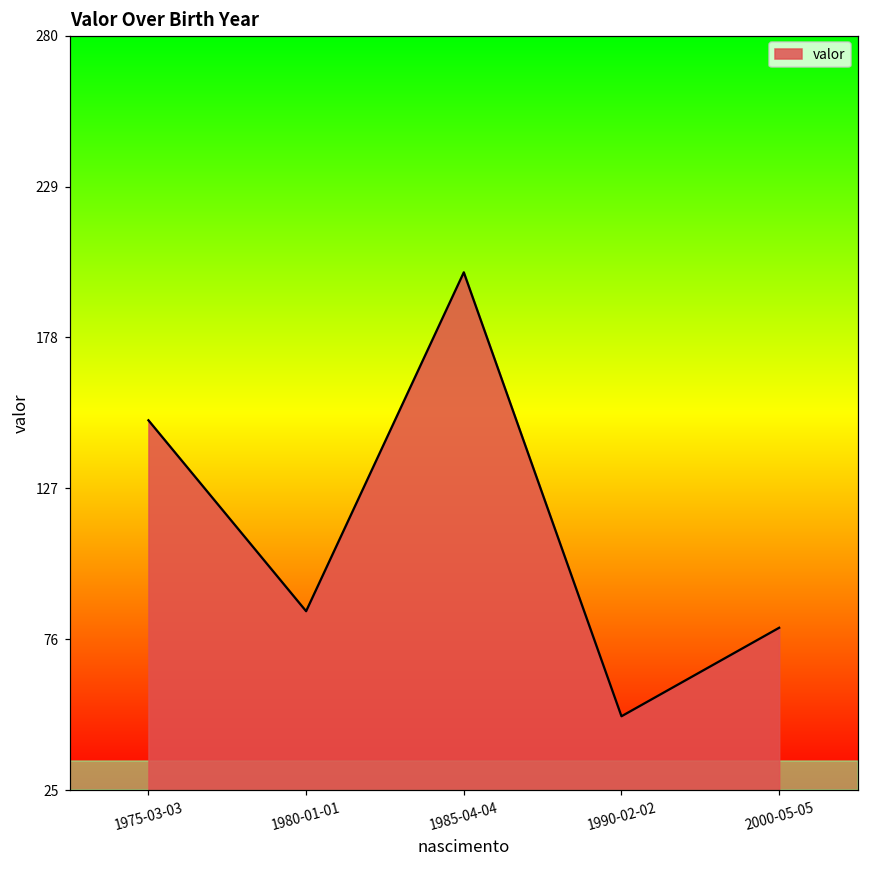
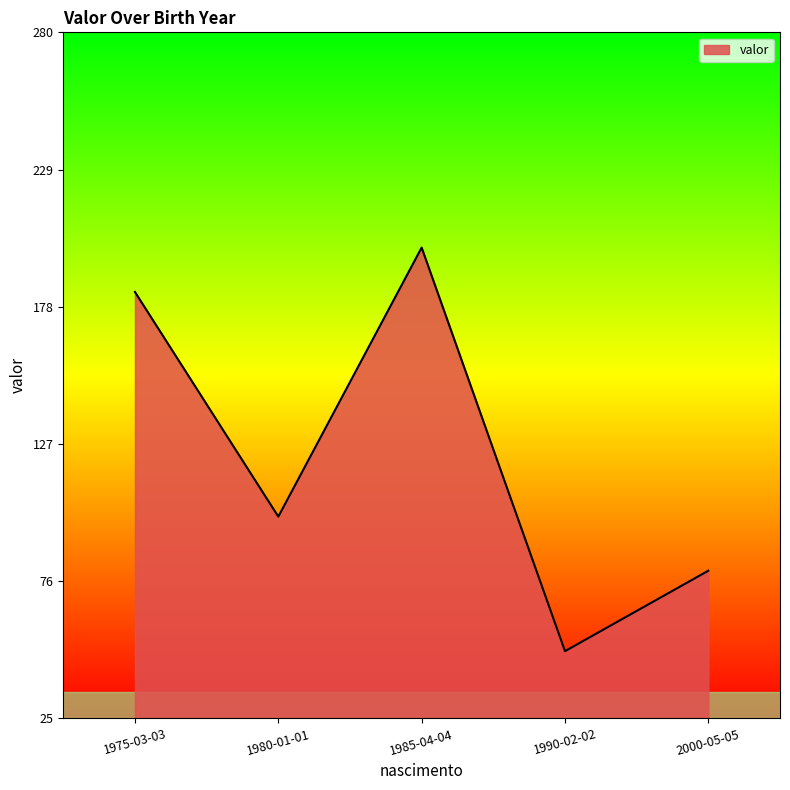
1975-03-03: 150 -> 184
1980-01-01: 86 -> 100
